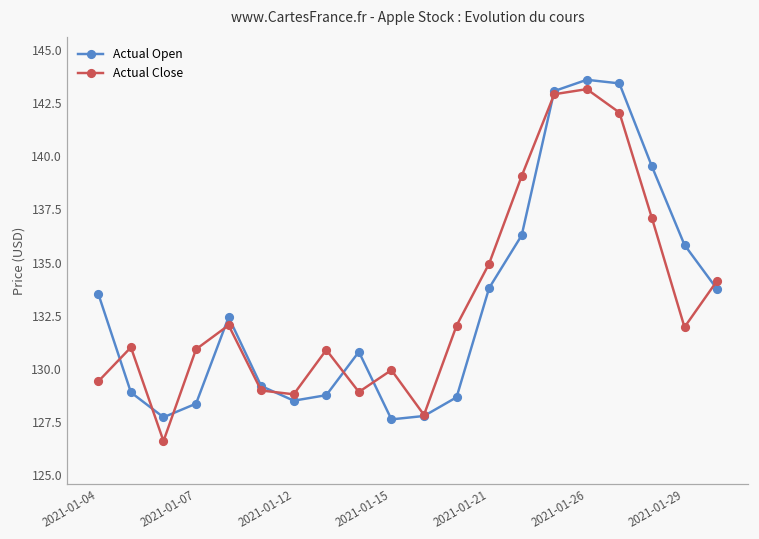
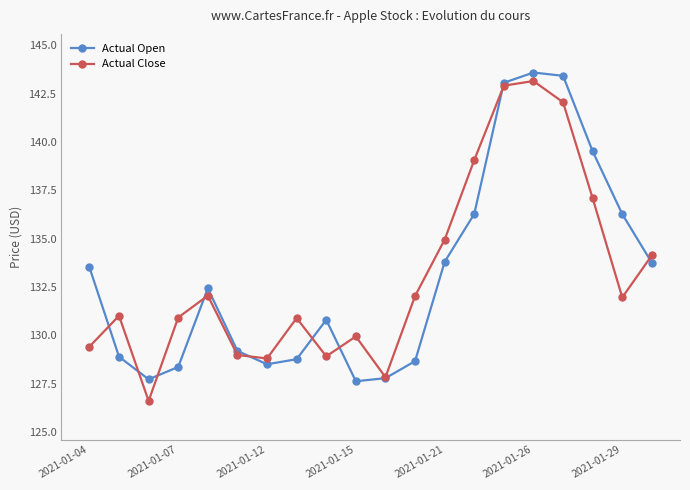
Actual Open, 2021-01-29: 135.8 -> 136.3
